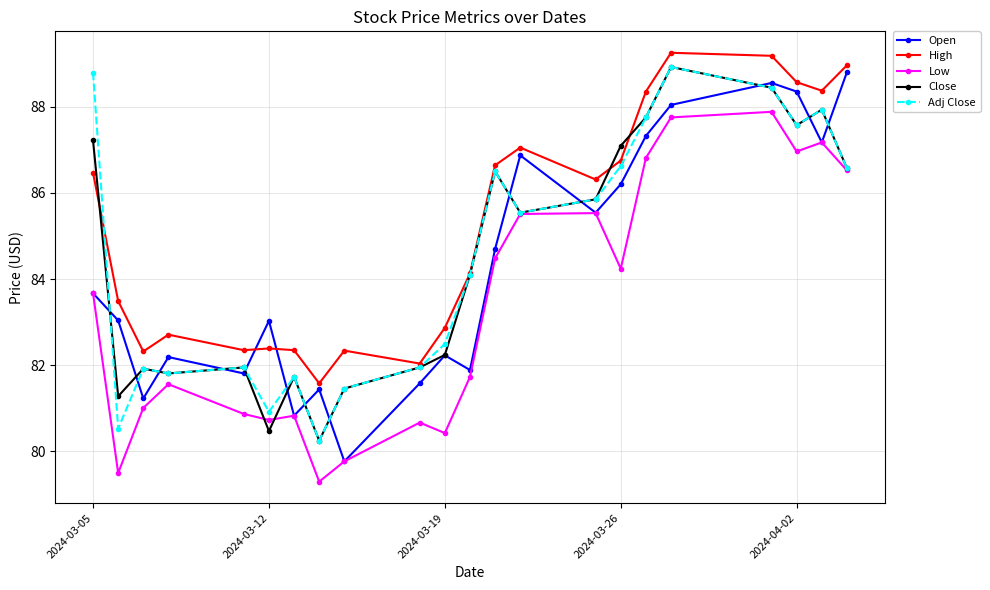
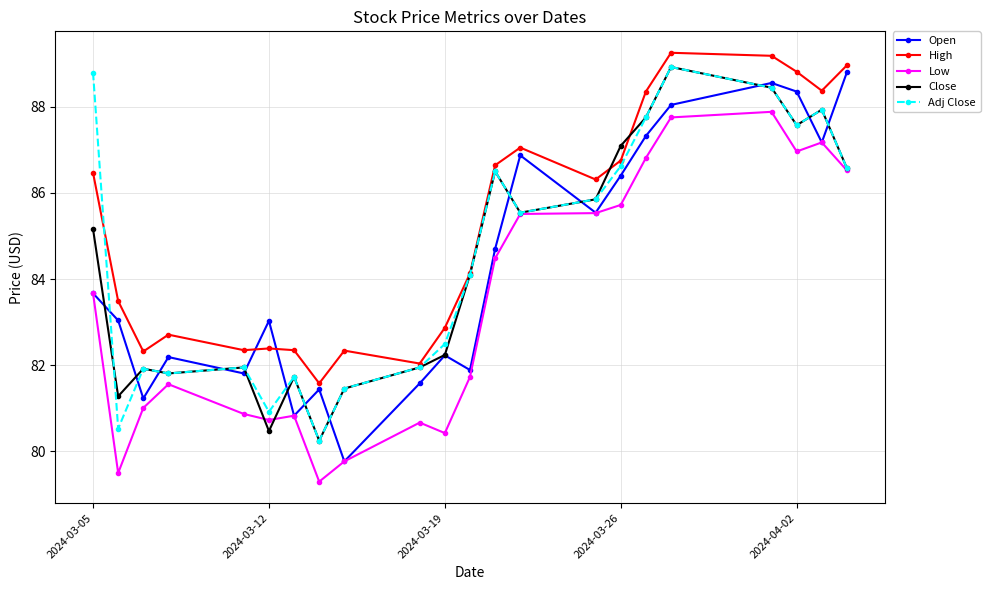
Close, 2024-03-05: 87.2 -> 85.2
Open, 2024-03-26: 86.2 -> 86.4
Low, 2024-03-26: 84.2 -> 85.7
High, 2024-04-02: 88.6 -> 88.8
